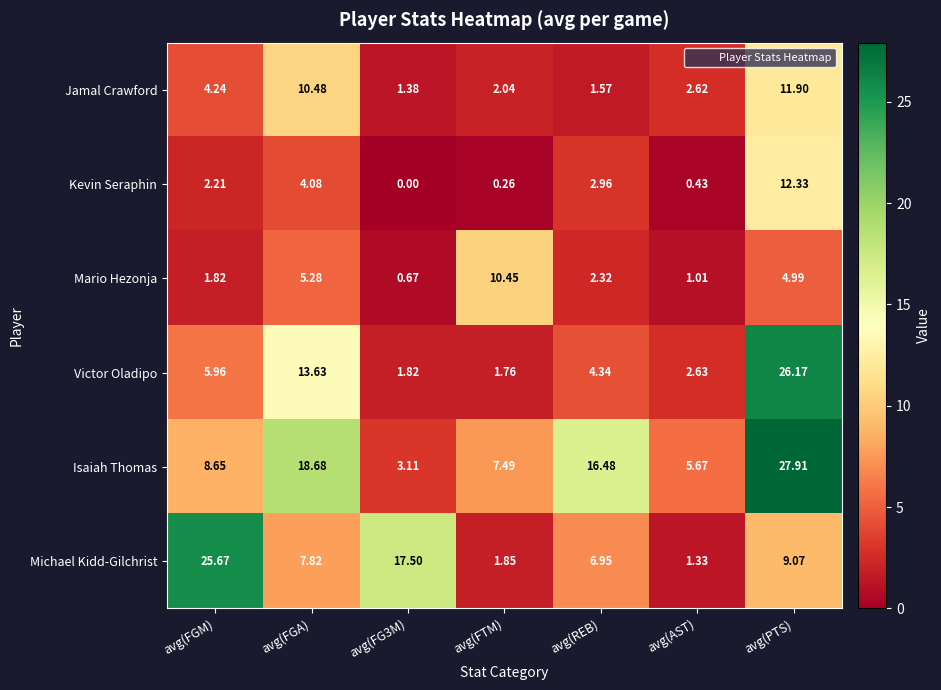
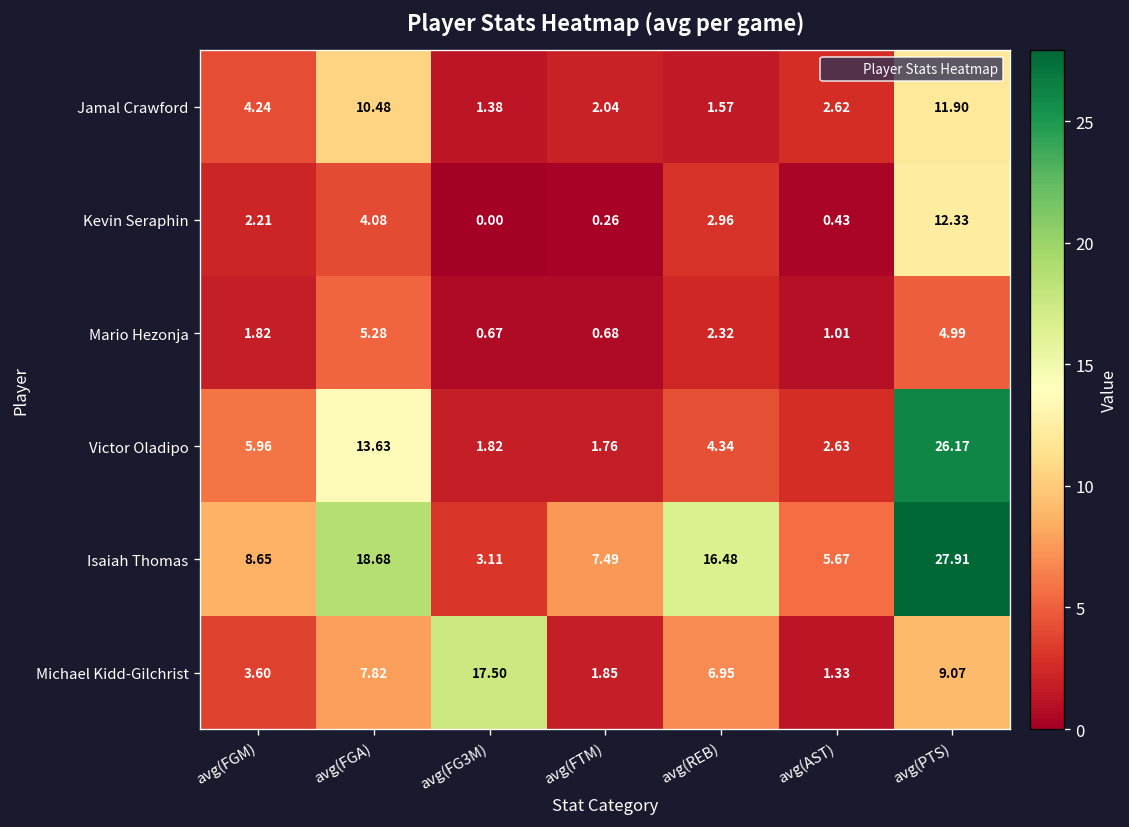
Mario Hezonja, avg(FTM): 10.45 -> 0.68
Michael Kidd-Gilchrist, avg(FGM): 25.67 -> 3.60
